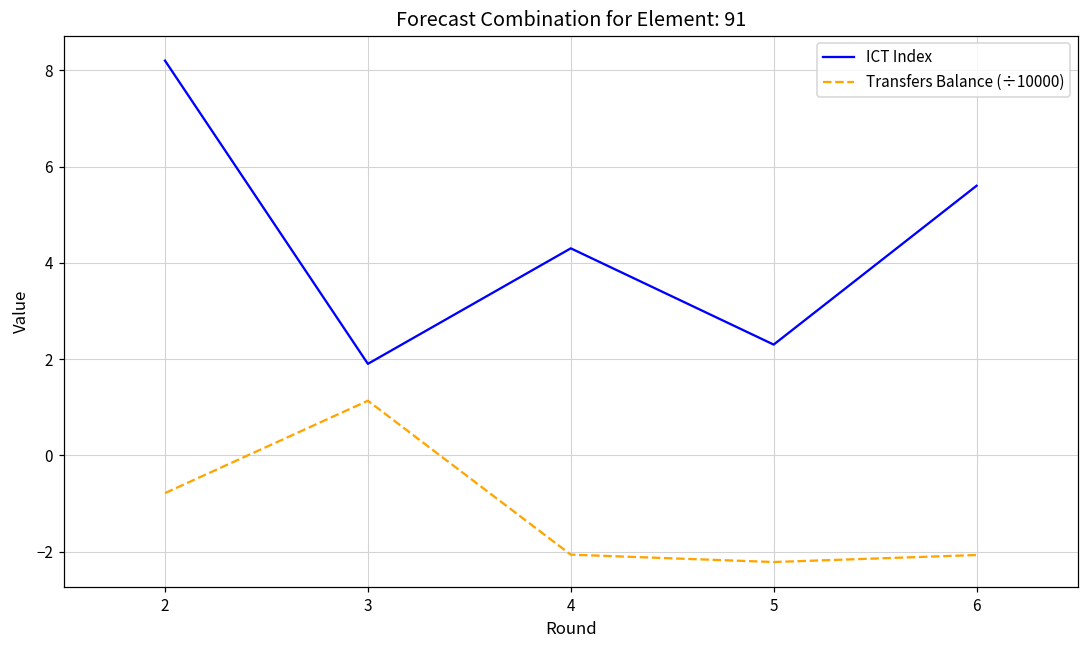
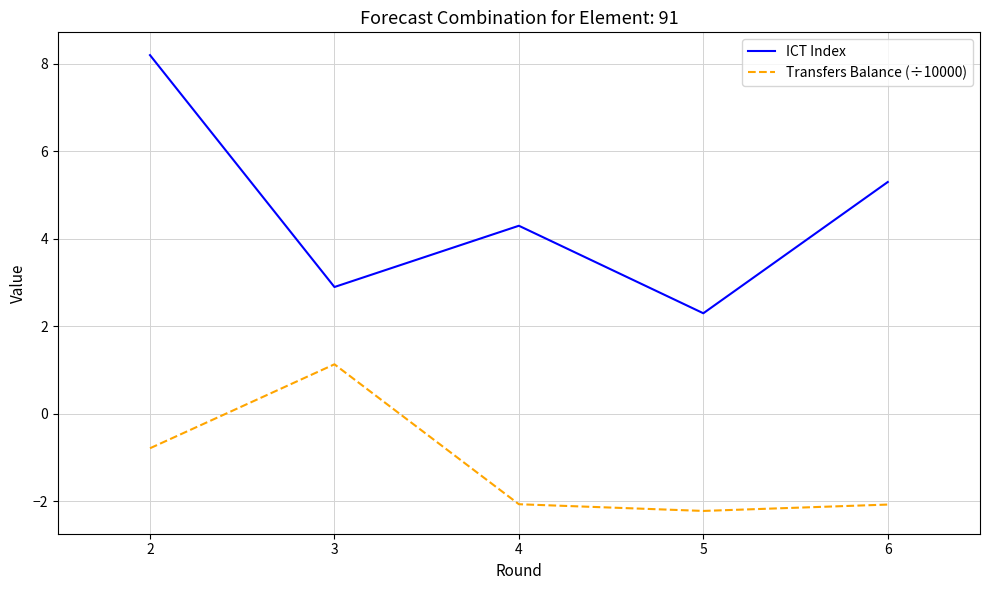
ICT Index, 3: 1.9 -> 2.9
ICT Index, 6: 5.6 -> 5.3
